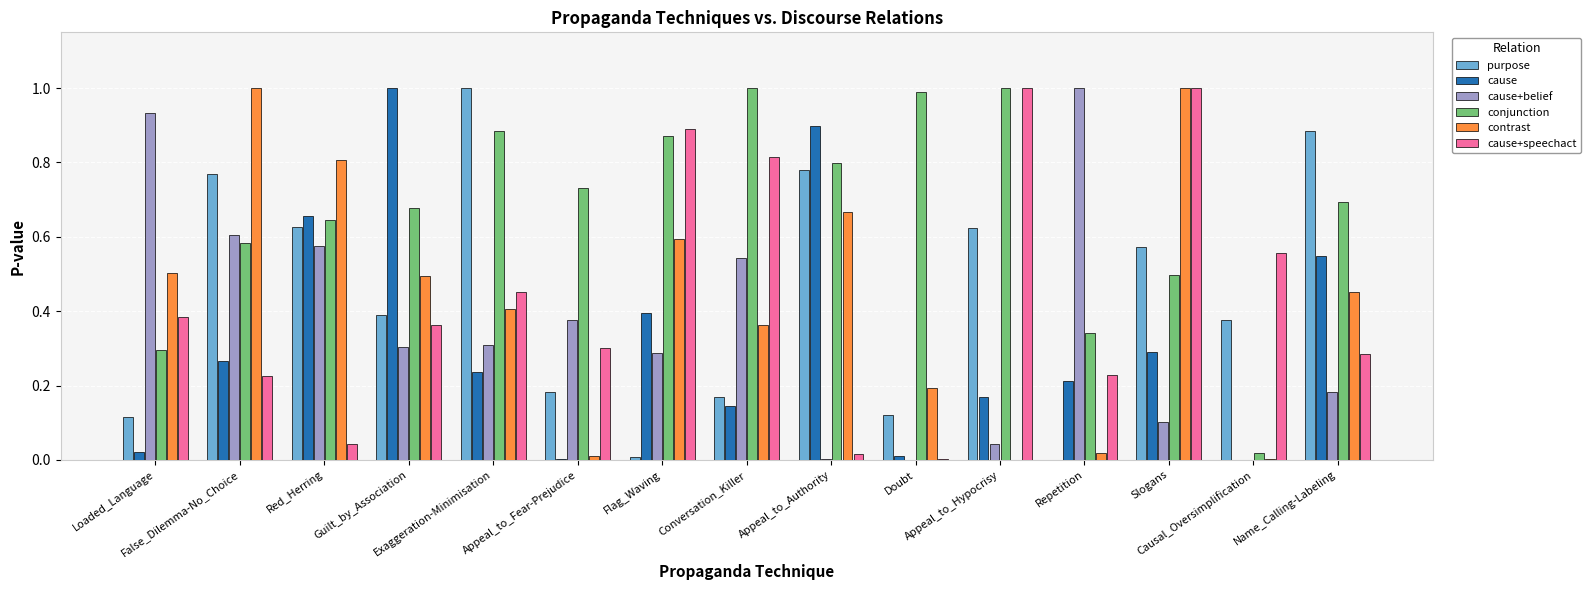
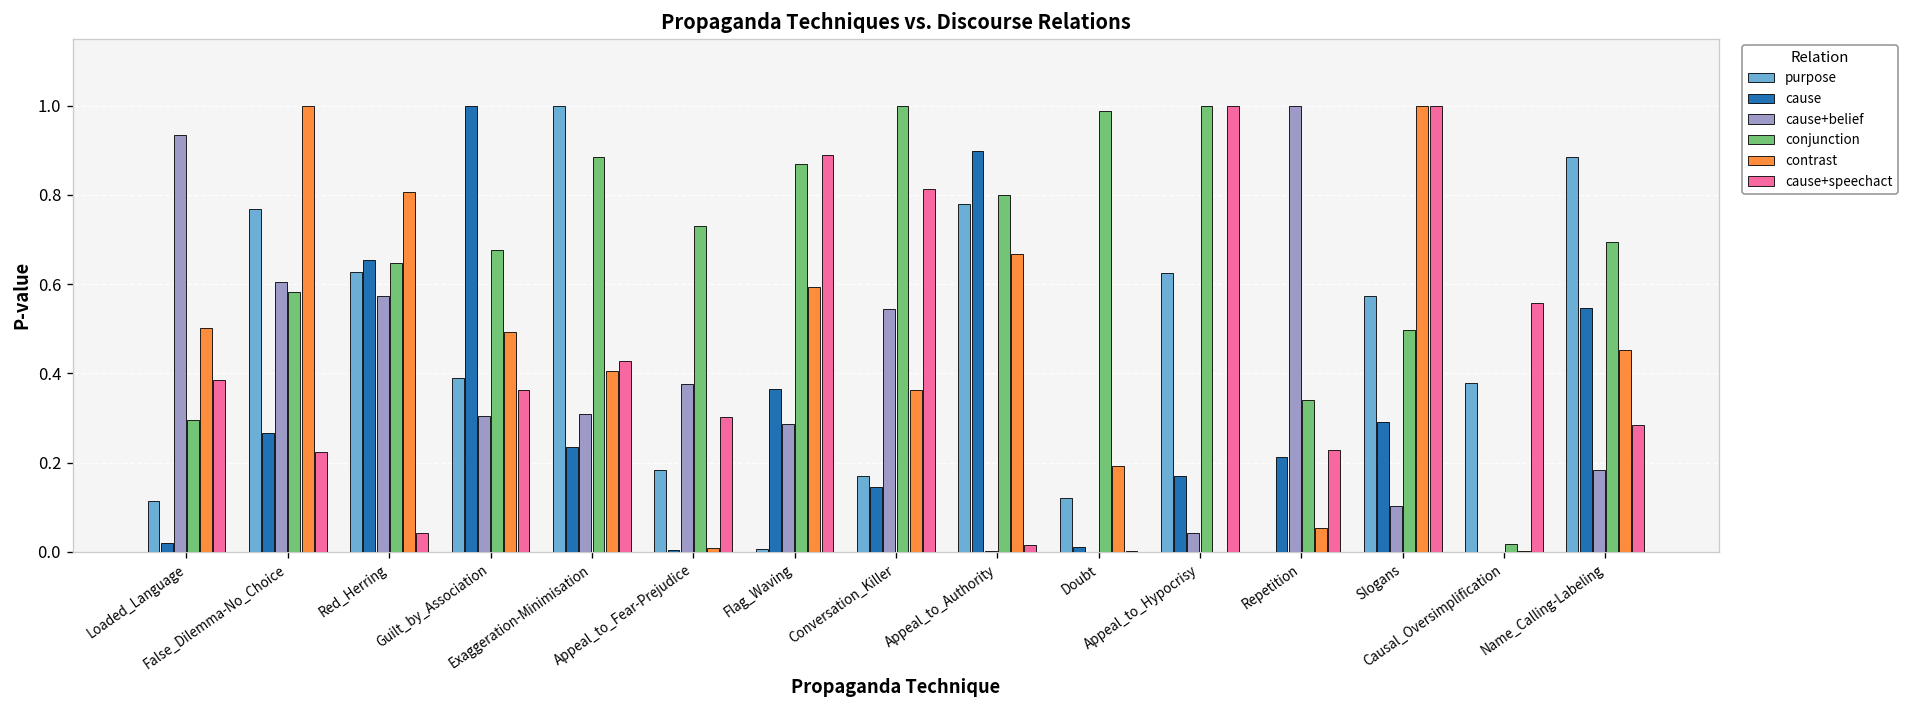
cause+speechact, Exaggeration-Minimisation: 0.45 -> 0.43
cause, Flag_Waving: 0.39 -> 0.37
contrast, Repetition: 0.02 -> 0.05
